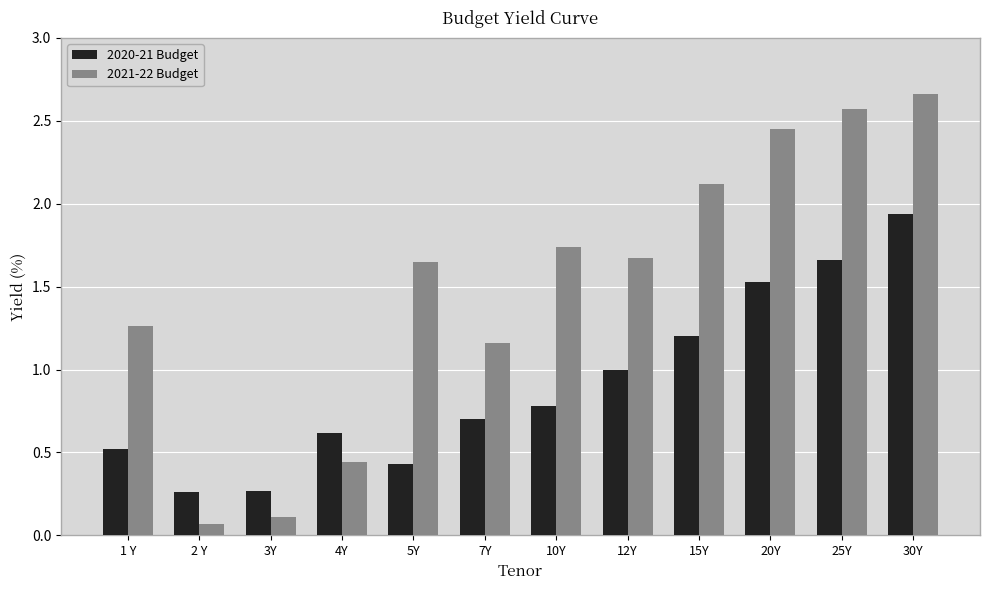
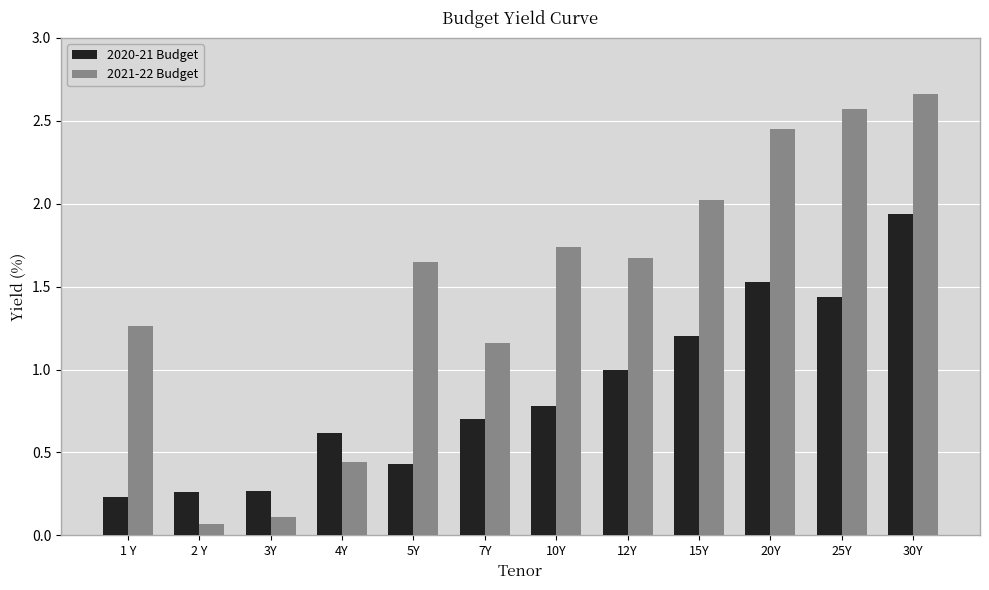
2020-21 Budget, 1 Y: 0.52 -> 0.23
2021-22 Budget, 15Y: 2.12 -> 2.02
2020-21 Budget, 25Y: 1.66 -> 1.44
